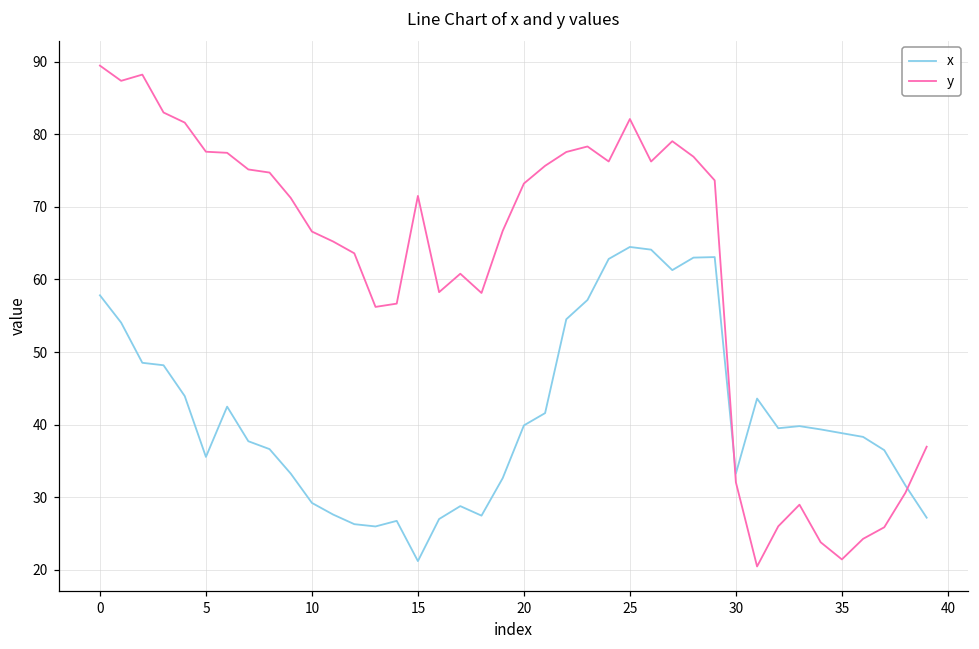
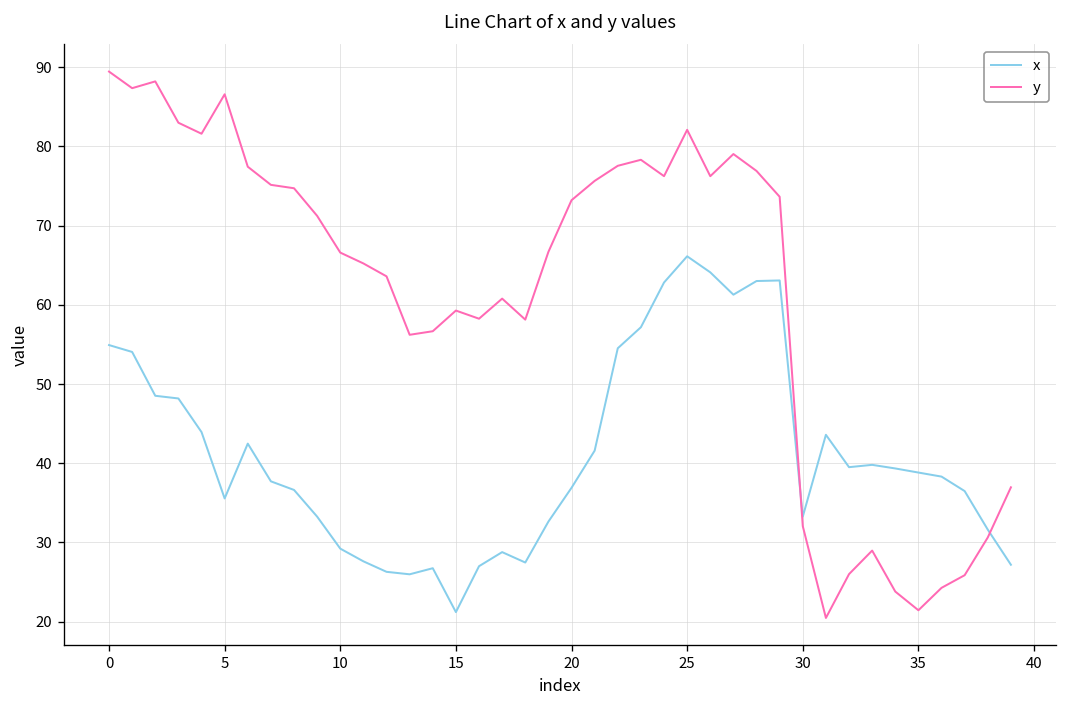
x, 0: 58 -> 55
y, 5: 78 -> 87
y, 15: 72 -> 59
x, 20: 40 -> 37
x, 25: 64 -> 66
